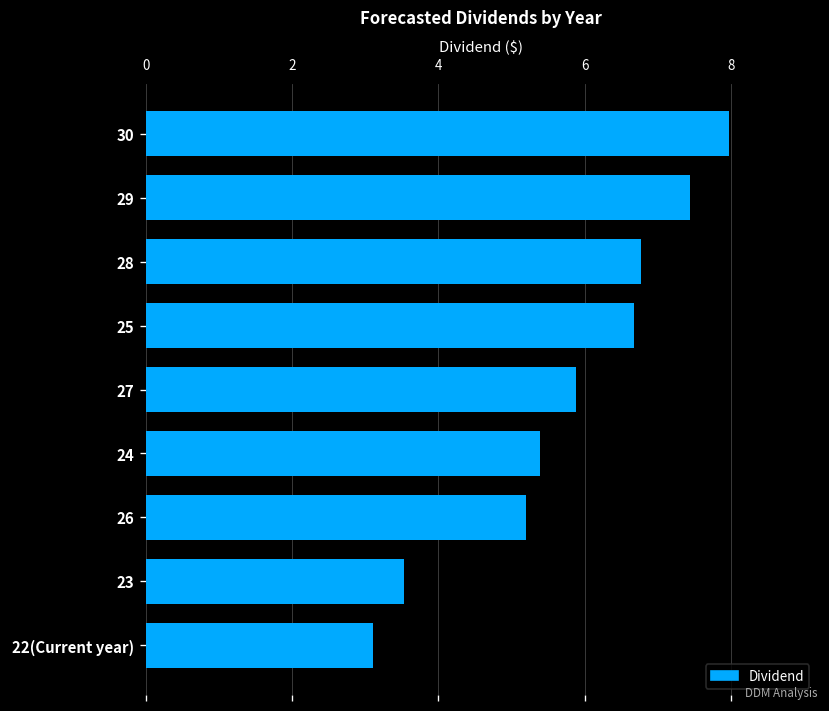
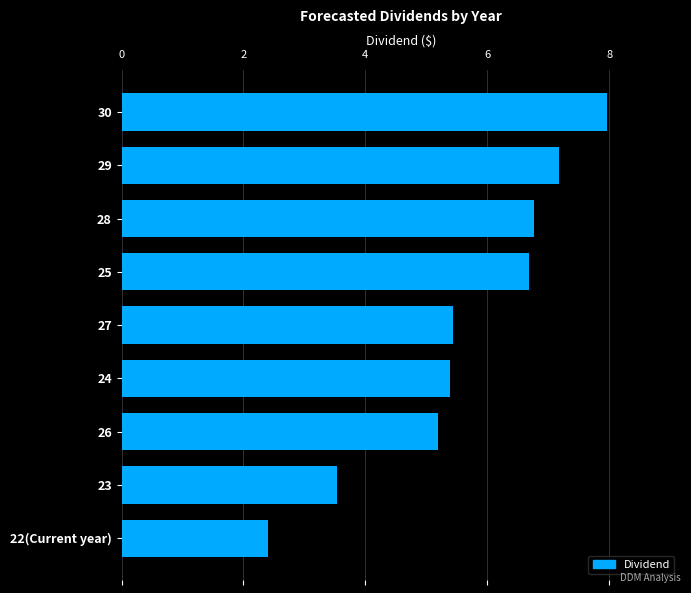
29: 7.4 -> 7.2
27: 5.9 -> 5.4
22(Current year): 3.1 -> 2.4
